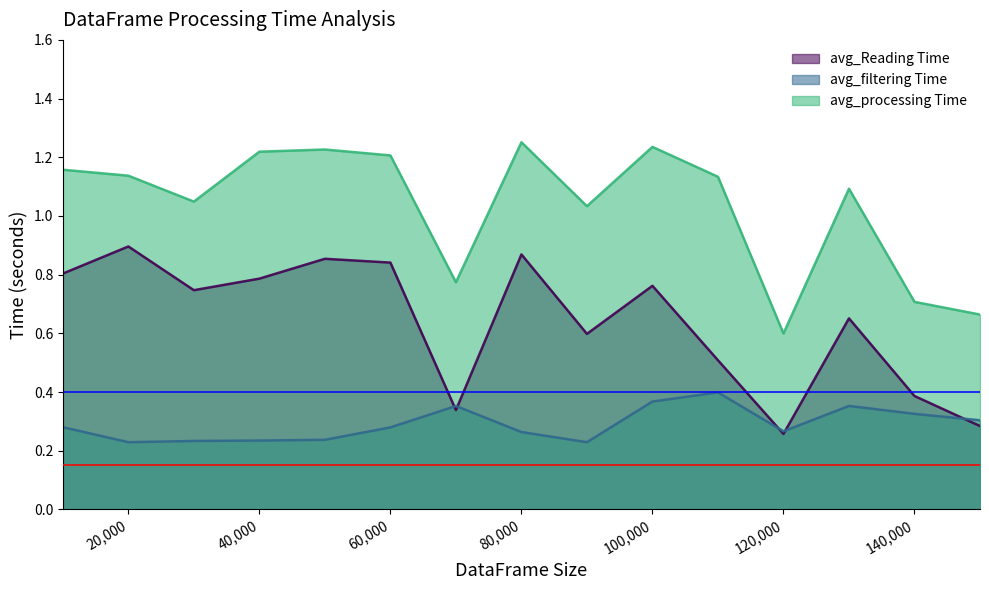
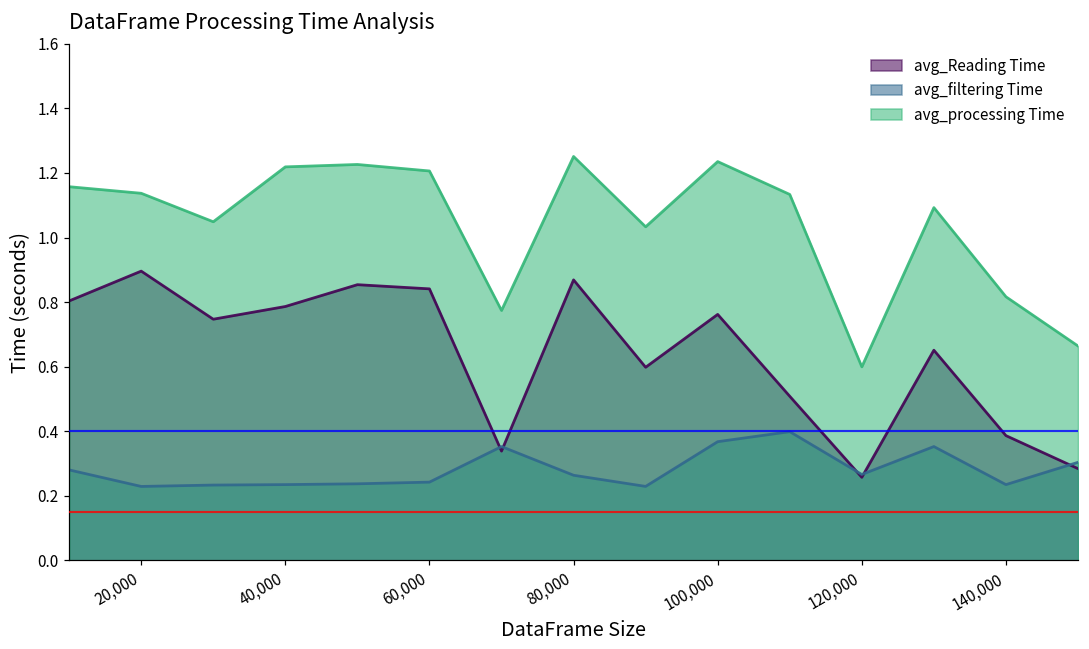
avg_filtering Time, 60,000: 0.28 -> 0.24
avg_filtering Time, 140,000: 0.33 -> 0.23
avg_processing Time, 140,000: 0.71 -> 0.82
